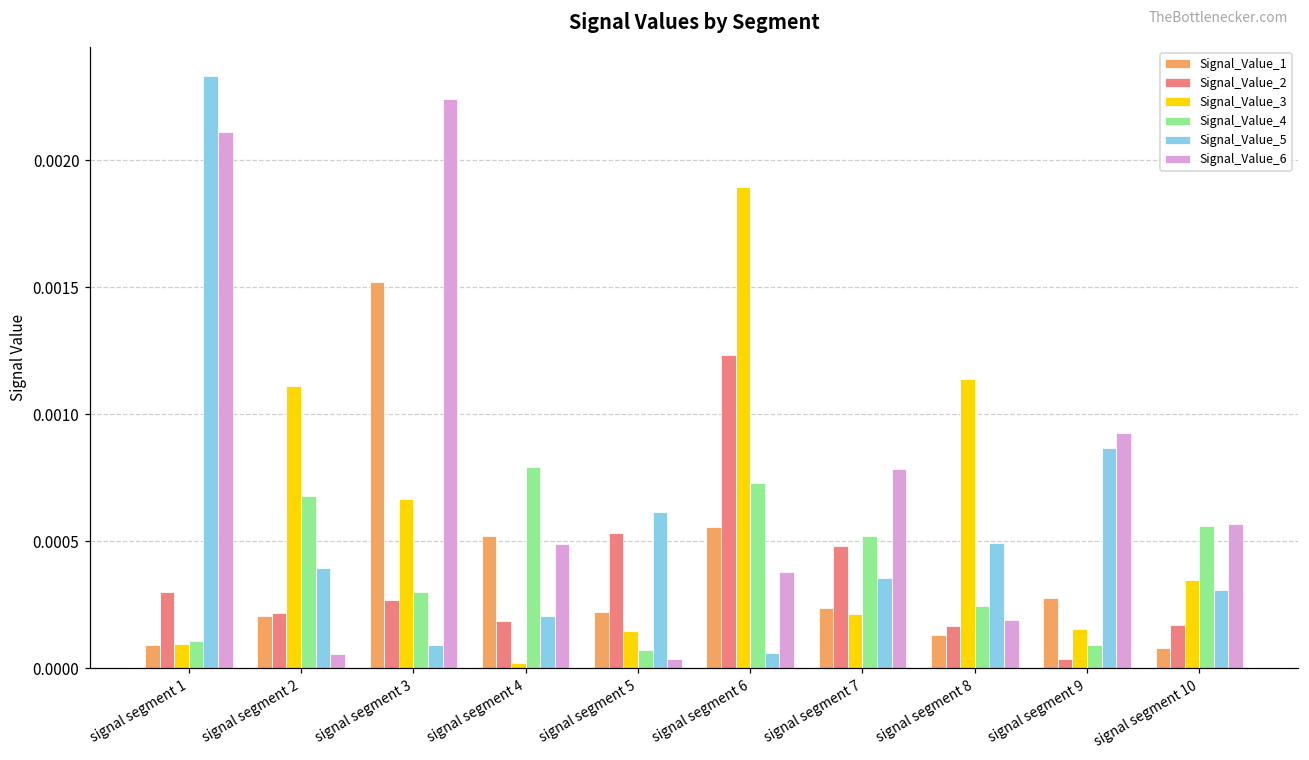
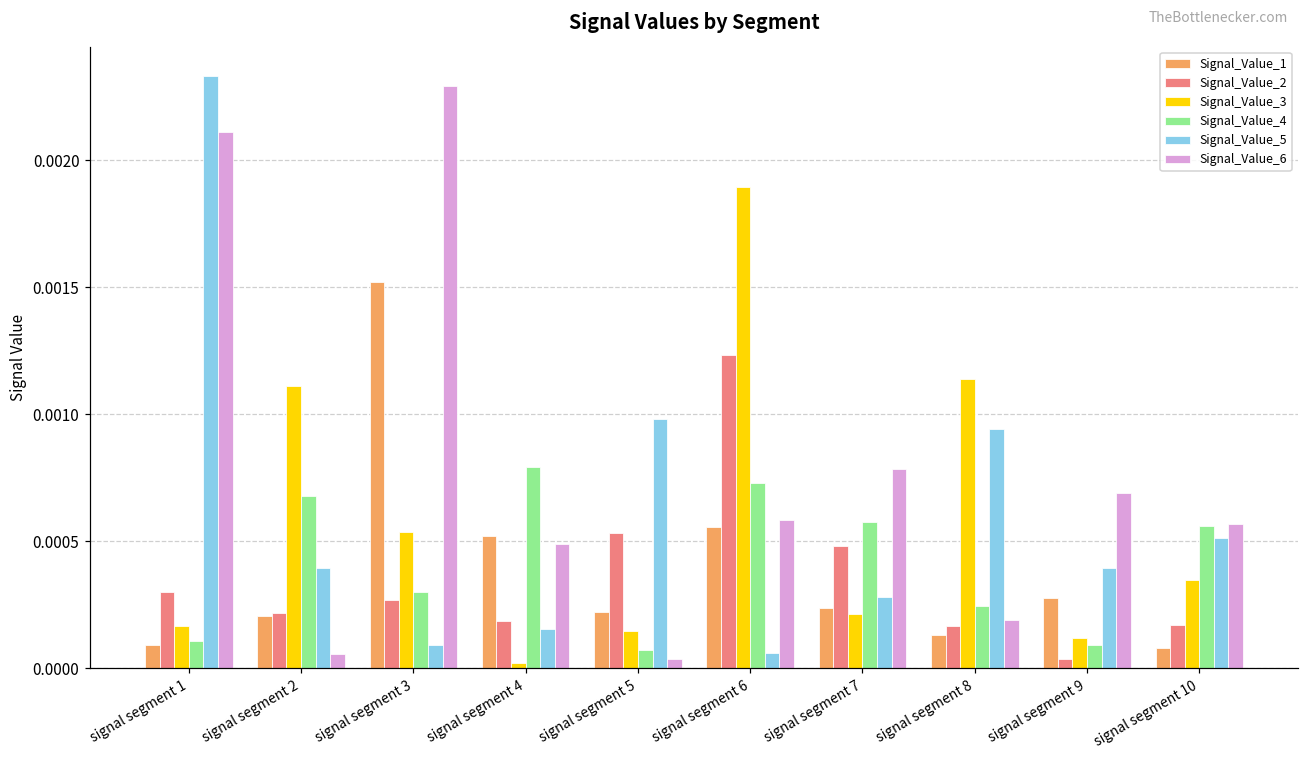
Signal_Value_3, signal segment 1: 0.00009 -> 0.00017
Signal_Value_3, signal segment 3: 0.00067 -> 0.00054
Signal_Value_6, signal segment 3: 0.00224 -> 0.00229
Signal_Value_5, signal segment 4: 0.00021 -> 0.00016
Signal_Value_5, signal segment 5: 0.00062 -> 0.00098
Signal_Value_6, signal segment 6: 0.00038 -> 0.00058
Signal_Value_4, signal segment 7: 0.00052 -> 0.00058
Signal_Value_5, signal segment 7: 0.00036 -> 0.00028
Signal_Value_5, signal segment 8: 0.00049 -> 0.00094
Signal_Value_3, signal segment 9: 0.00015 -> 0.00012
Signal_Value_5, signal segment 9: 0.00087 -> 0.00040
Signal_Value_6, signal segment 9: 0.00093 -> 0.00069
Signal_Value_5, signal segment 10: 0.00031 -> 0.00051
